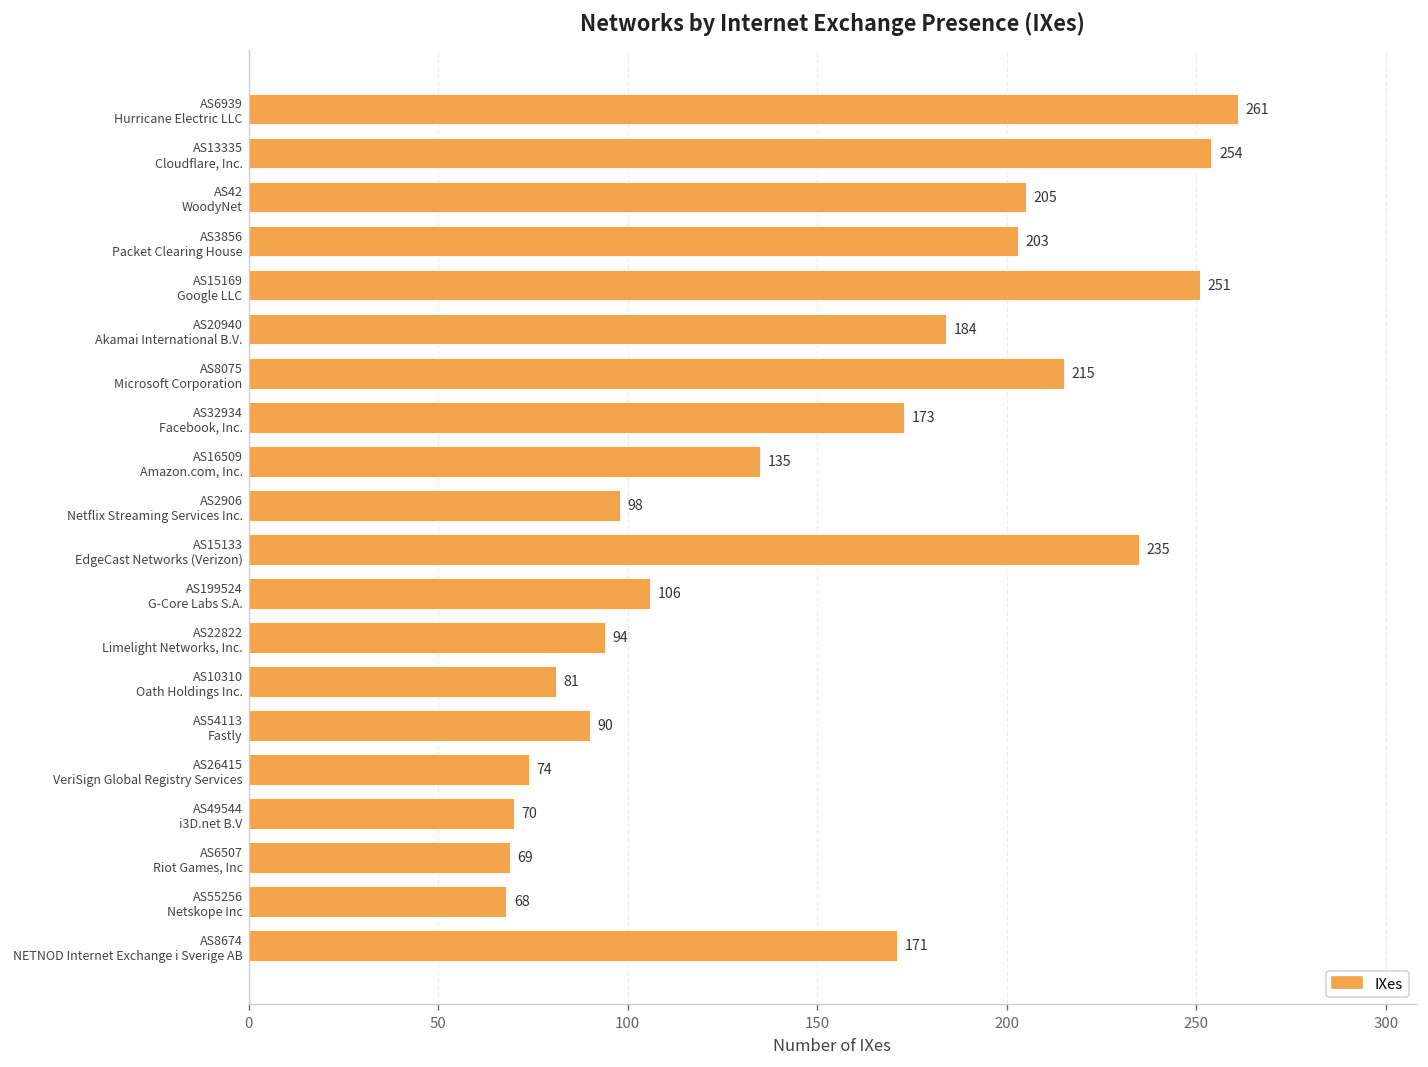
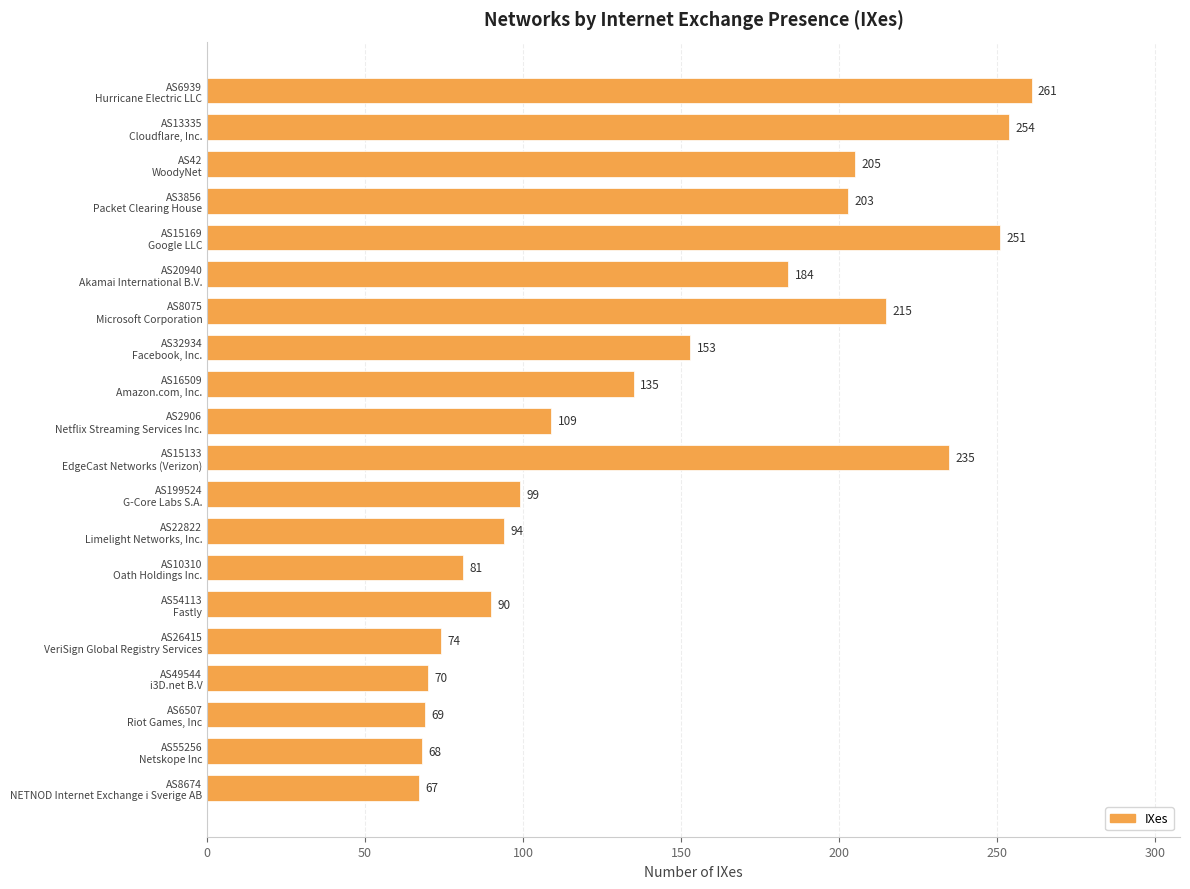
AS32934 Facebook, Inc.: 173 -> 153
AS2906 Netflix Streaming Services Inc.: 98 -> 109
AS199524 G-Core Labs S.A.: 106 -> 99
AS8674 NETNOD Internet Exchange i Sverige AB: 171 -> 67
